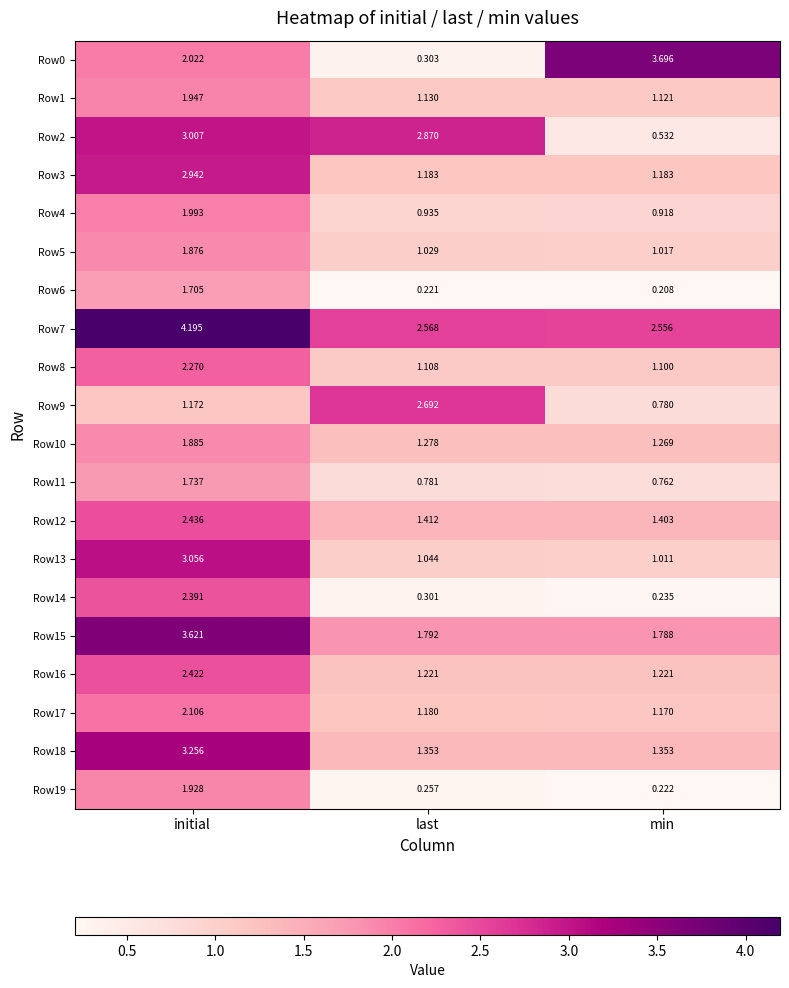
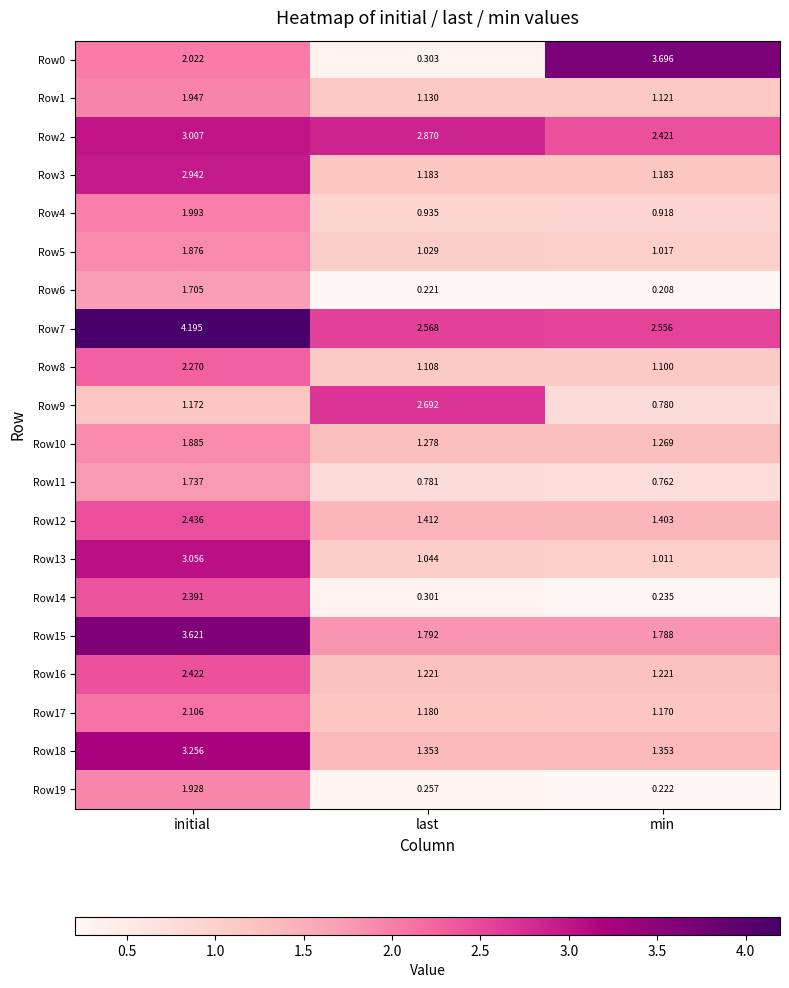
Row2, min: 0.532 -> 2.421
